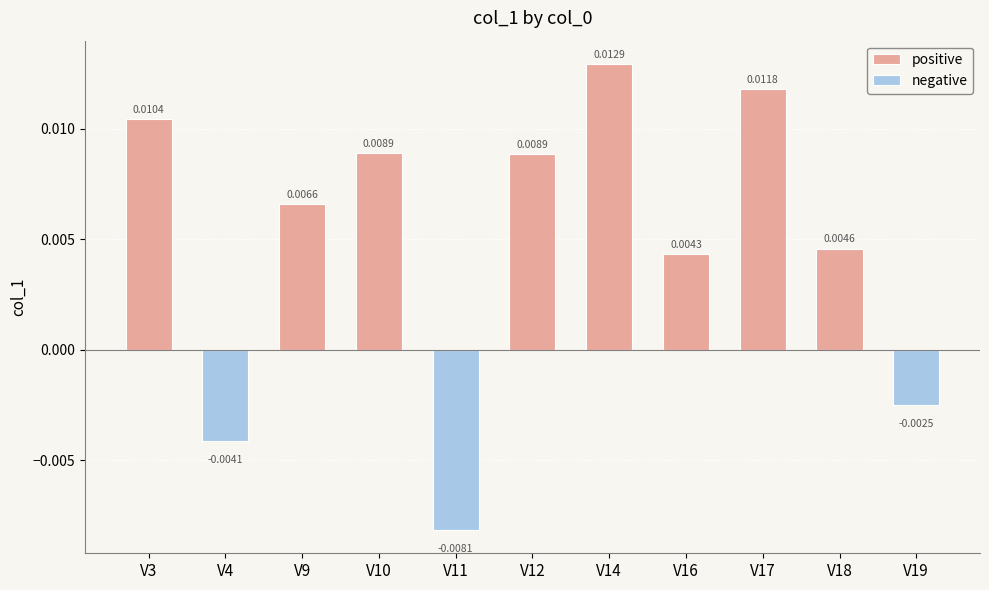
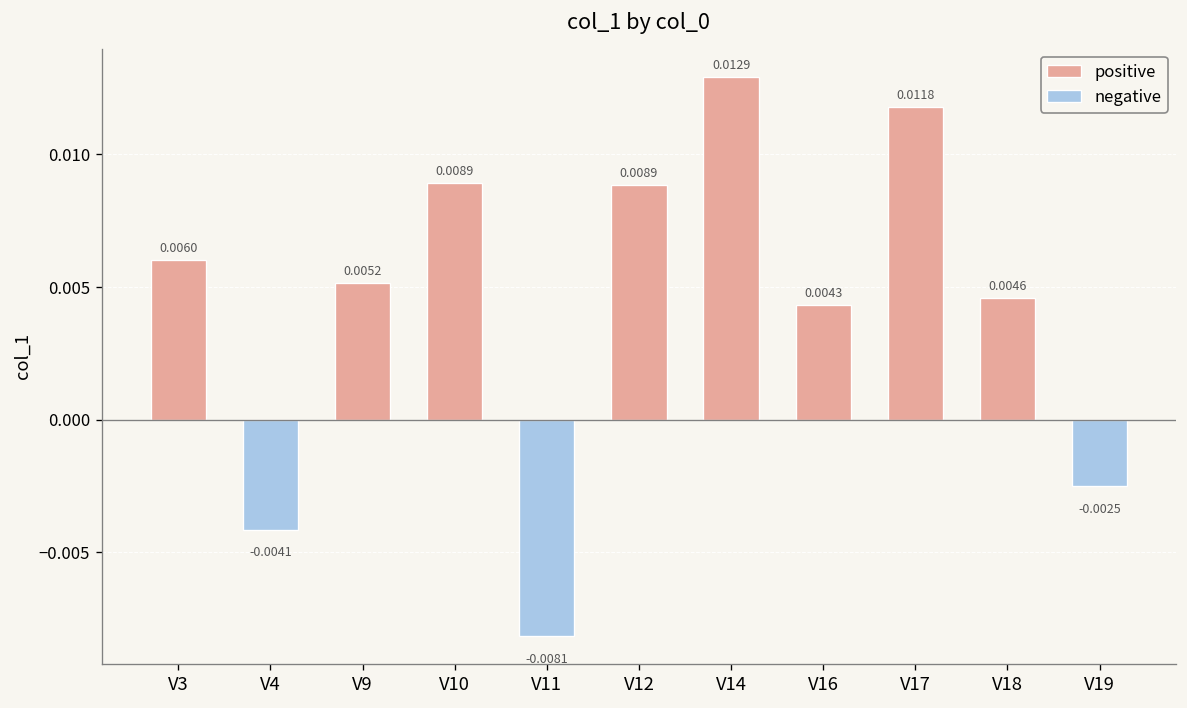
positive, V3: 0.0104 -> 0.0060
positive, V9: 0.0066 -> 0.0052
